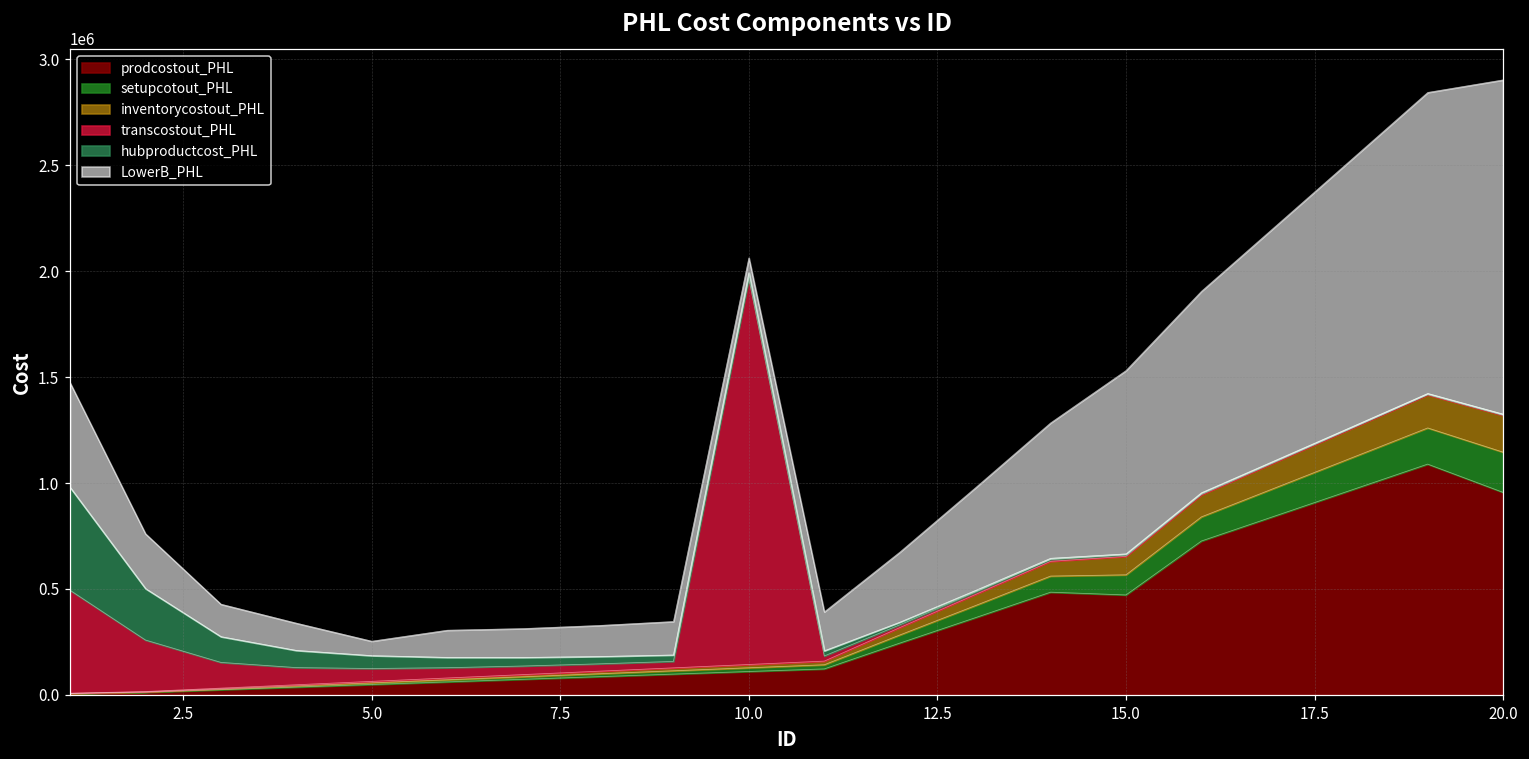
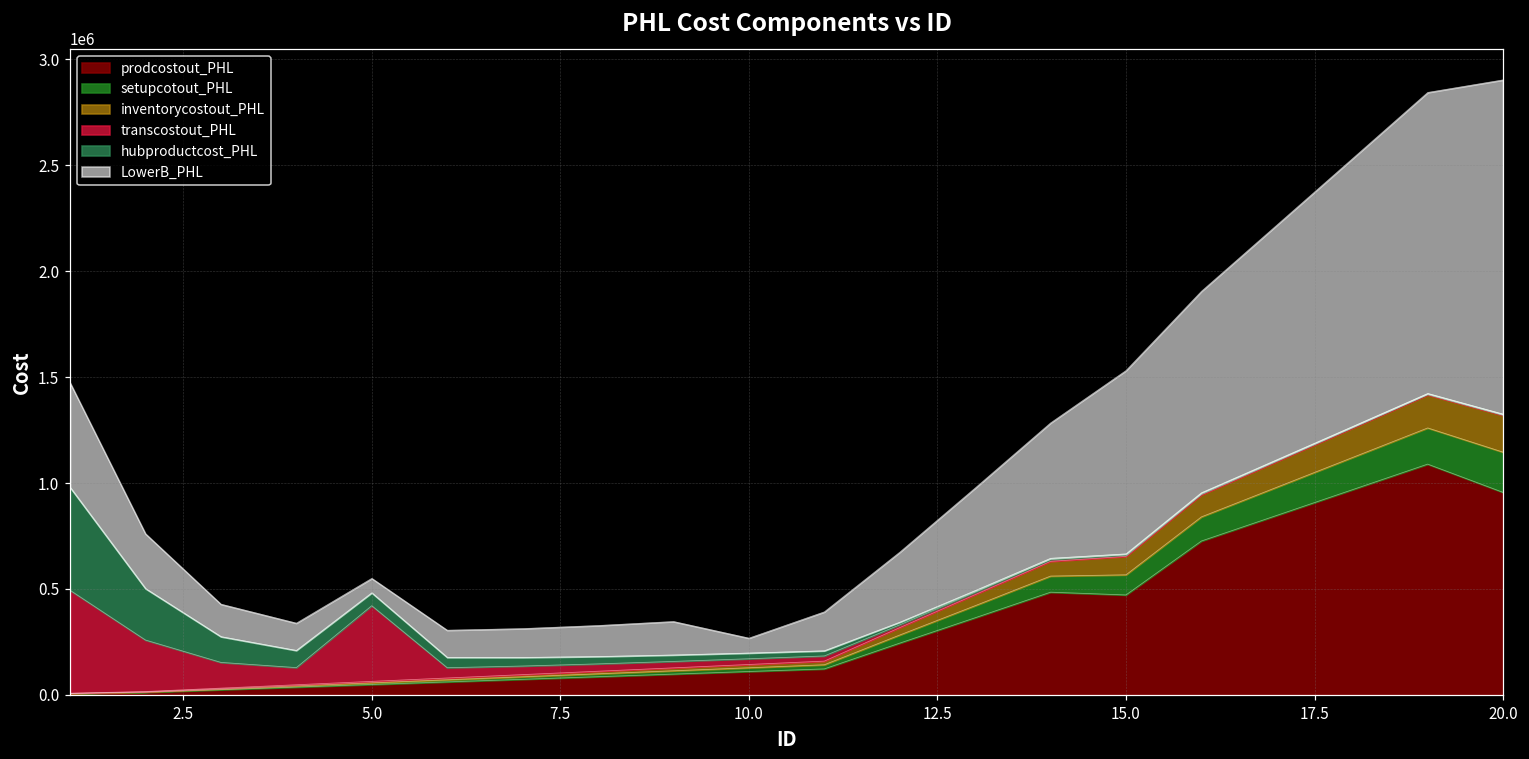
transcostout_PHL, 5.0: 60000 -> 360000
transcostout_PHL, 10.0: 1820000 -> 30000
